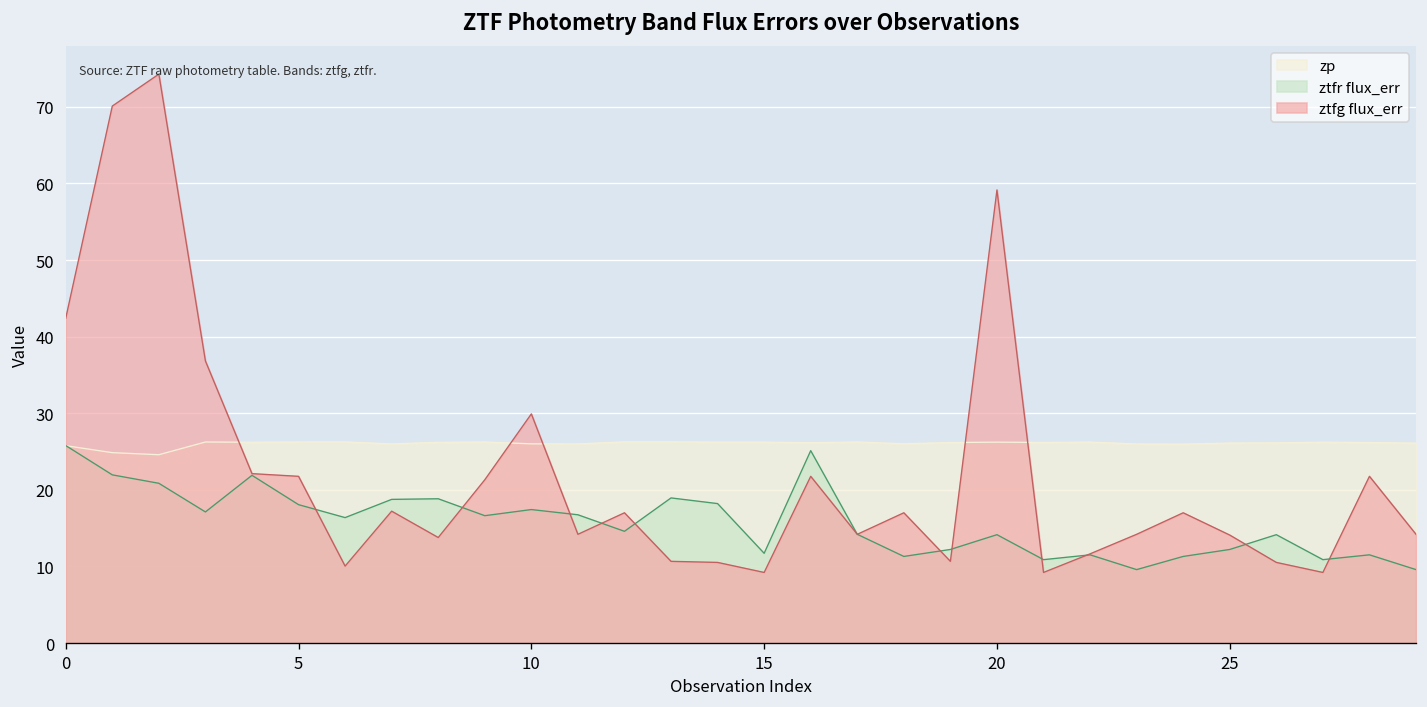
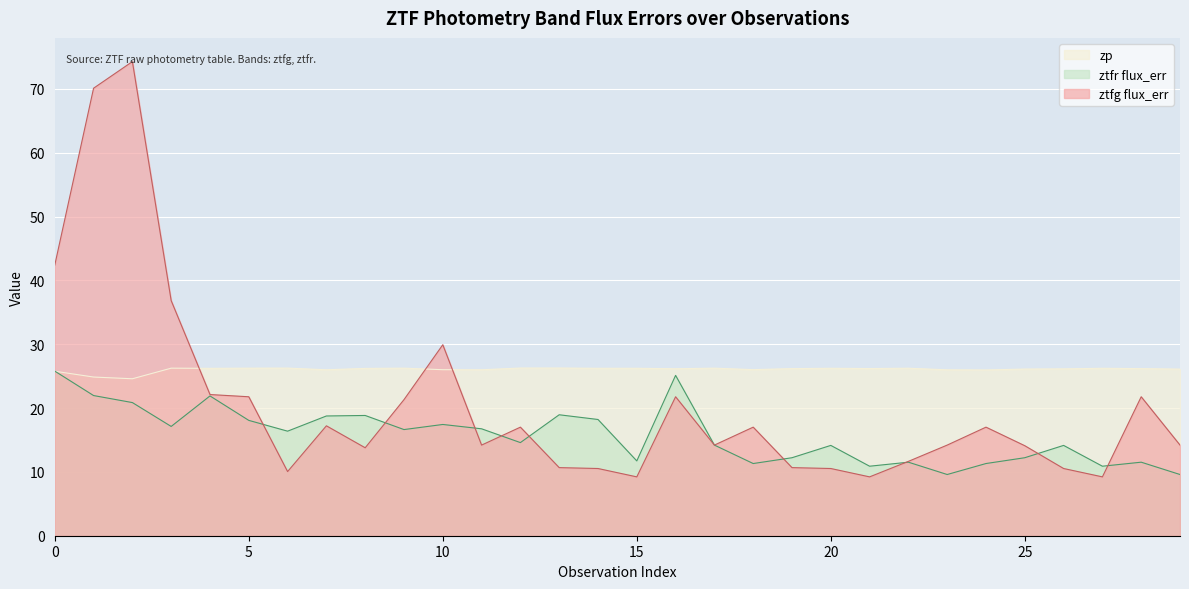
ztfg flux_err, 20: 59 -> 11
